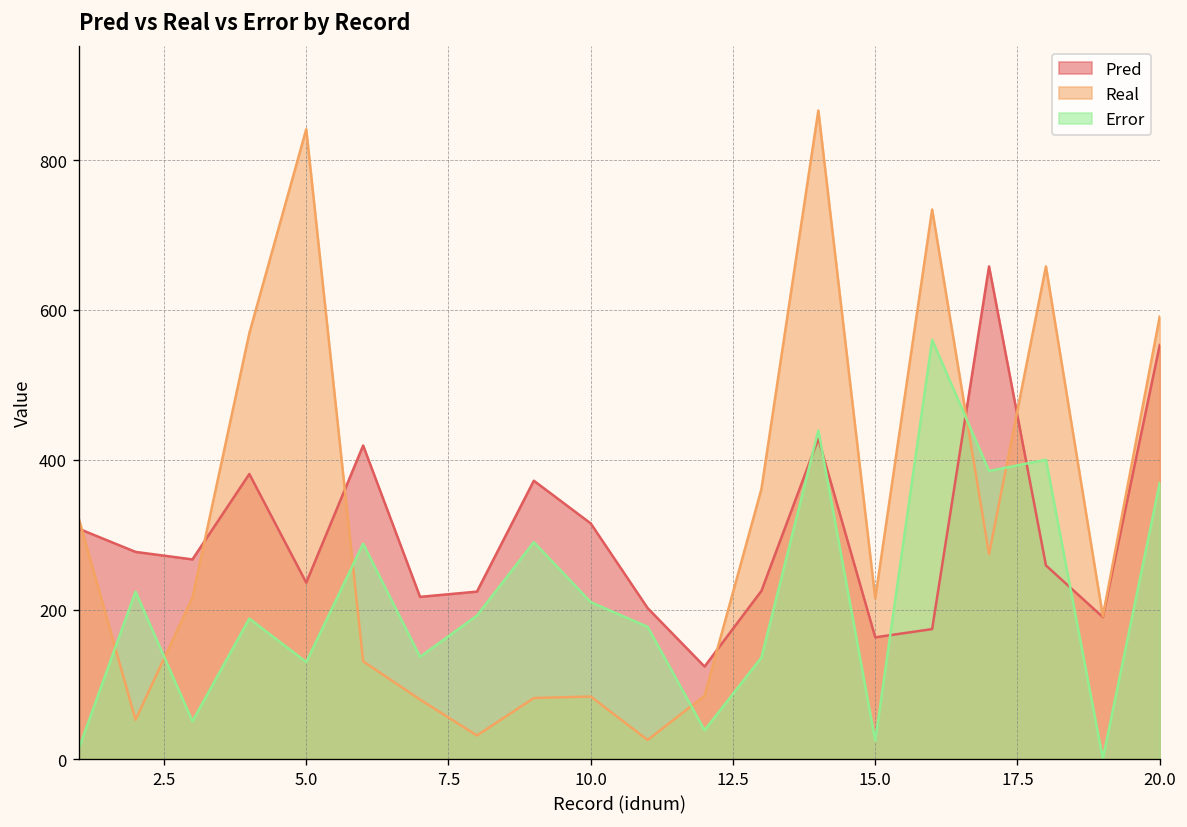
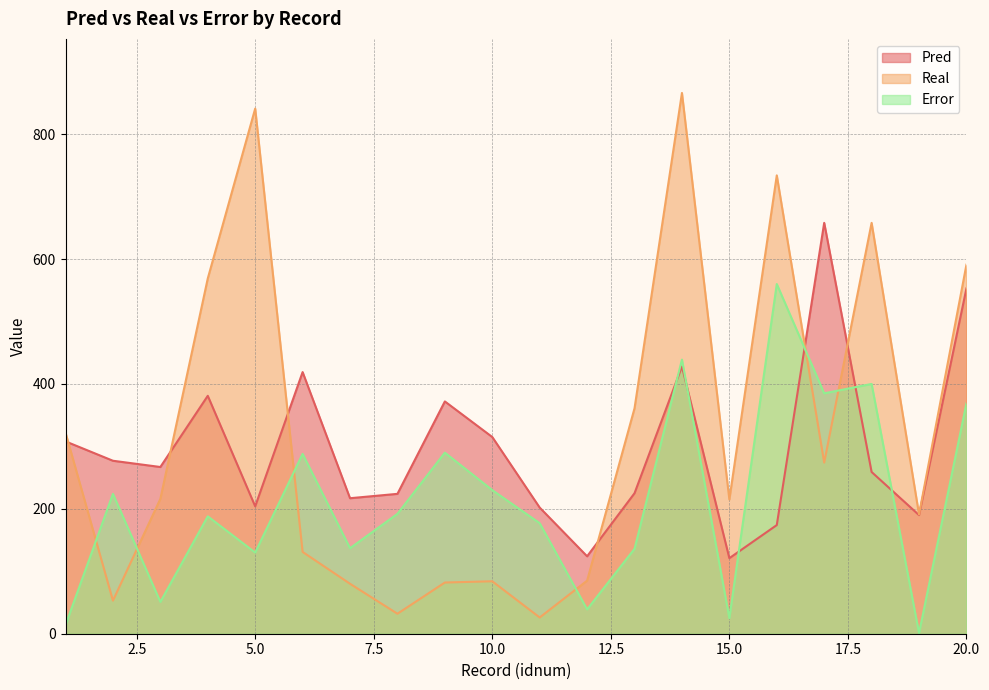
Pred, 5.0: 240 -> 200
Error, 10.0: 210 -> 230
Pred, 15.0: 160 -> 120
